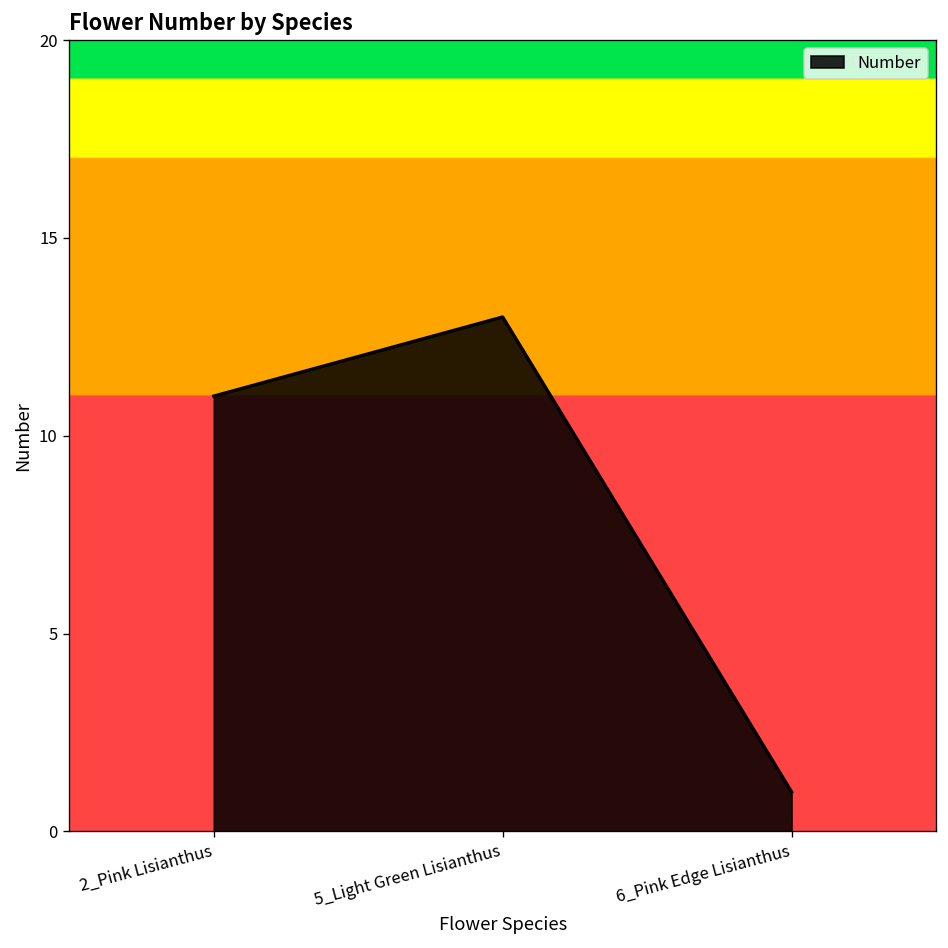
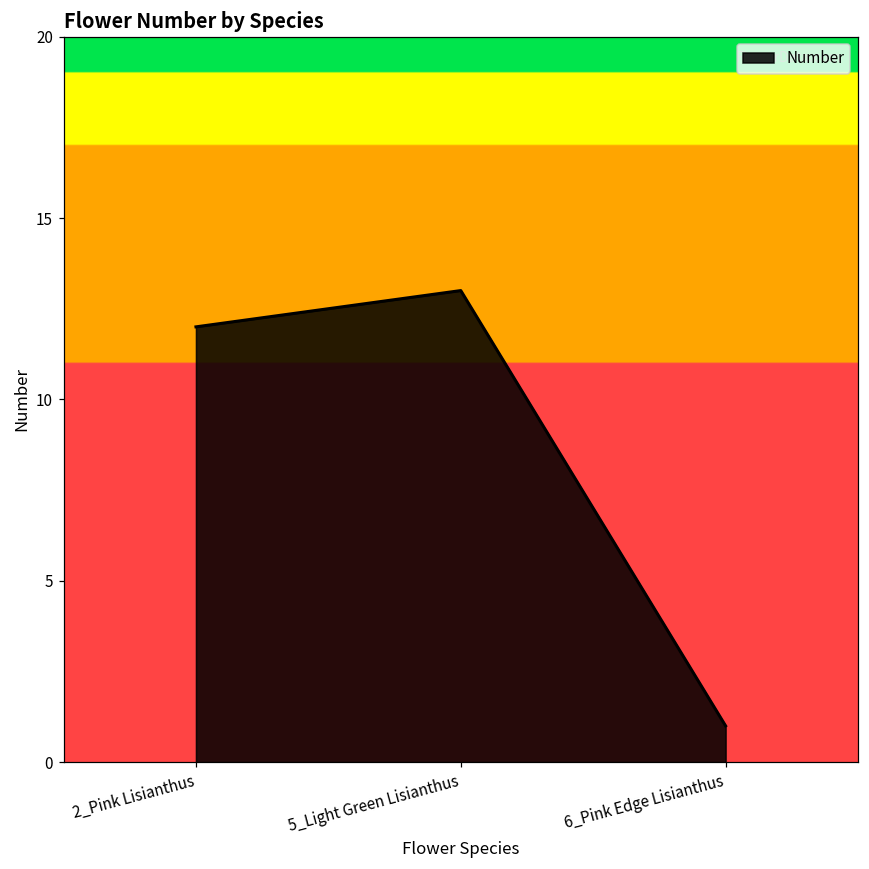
2_Pink Lisianthus: 11 -> 12
